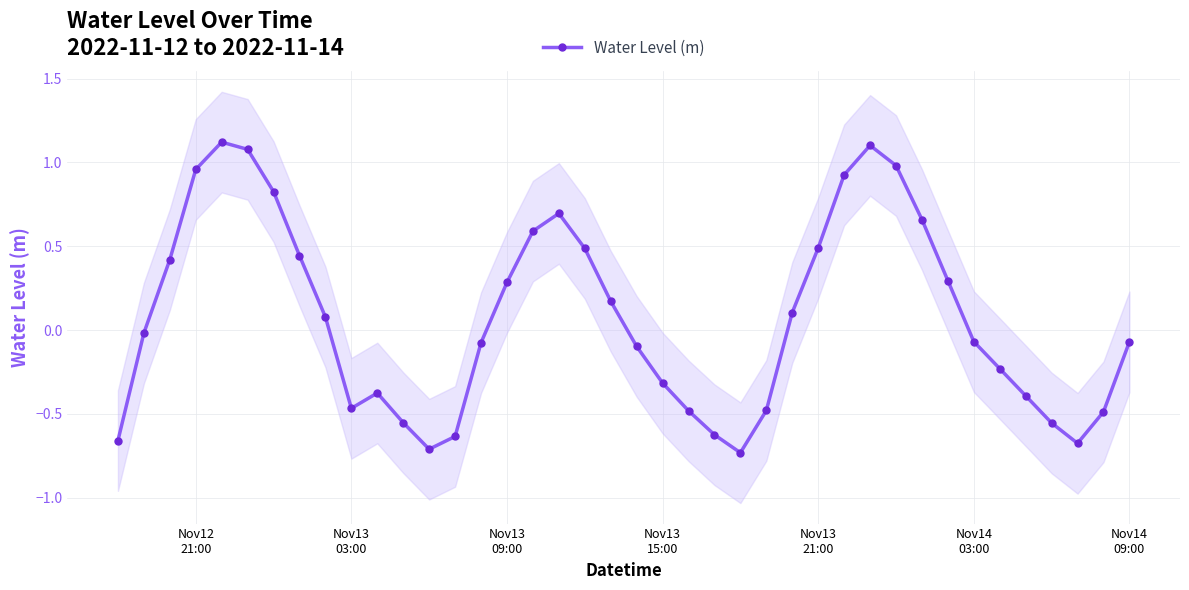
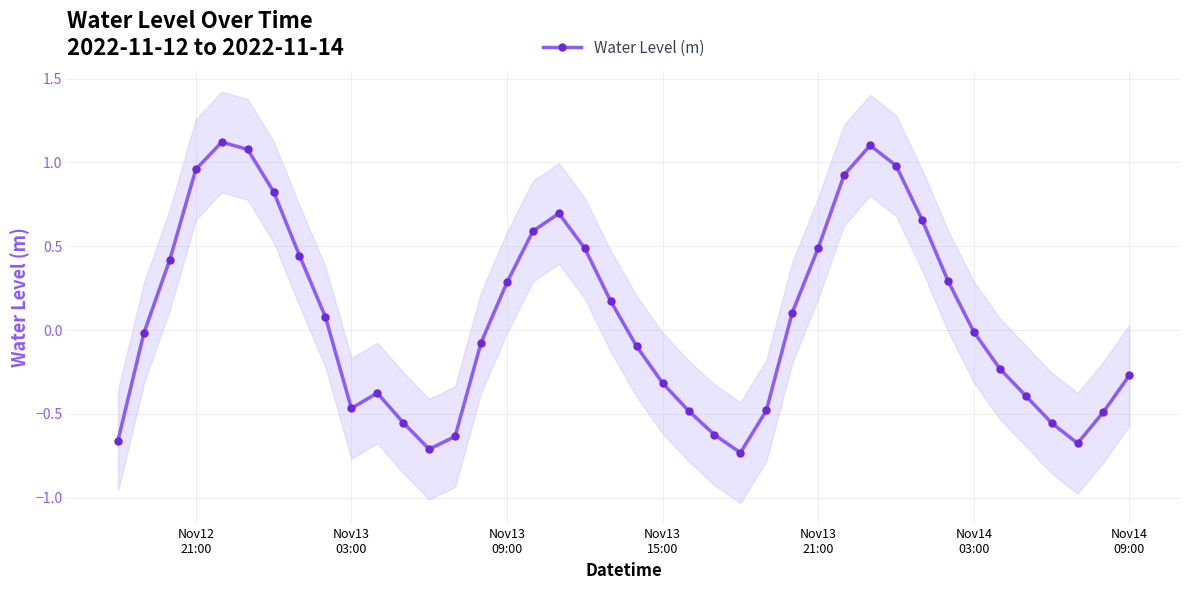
Water Level (m), Nov14 03:00: -0.07 -> -0.01
Water Level (m), Nov14 09:00: -0.07 -> -0.27
